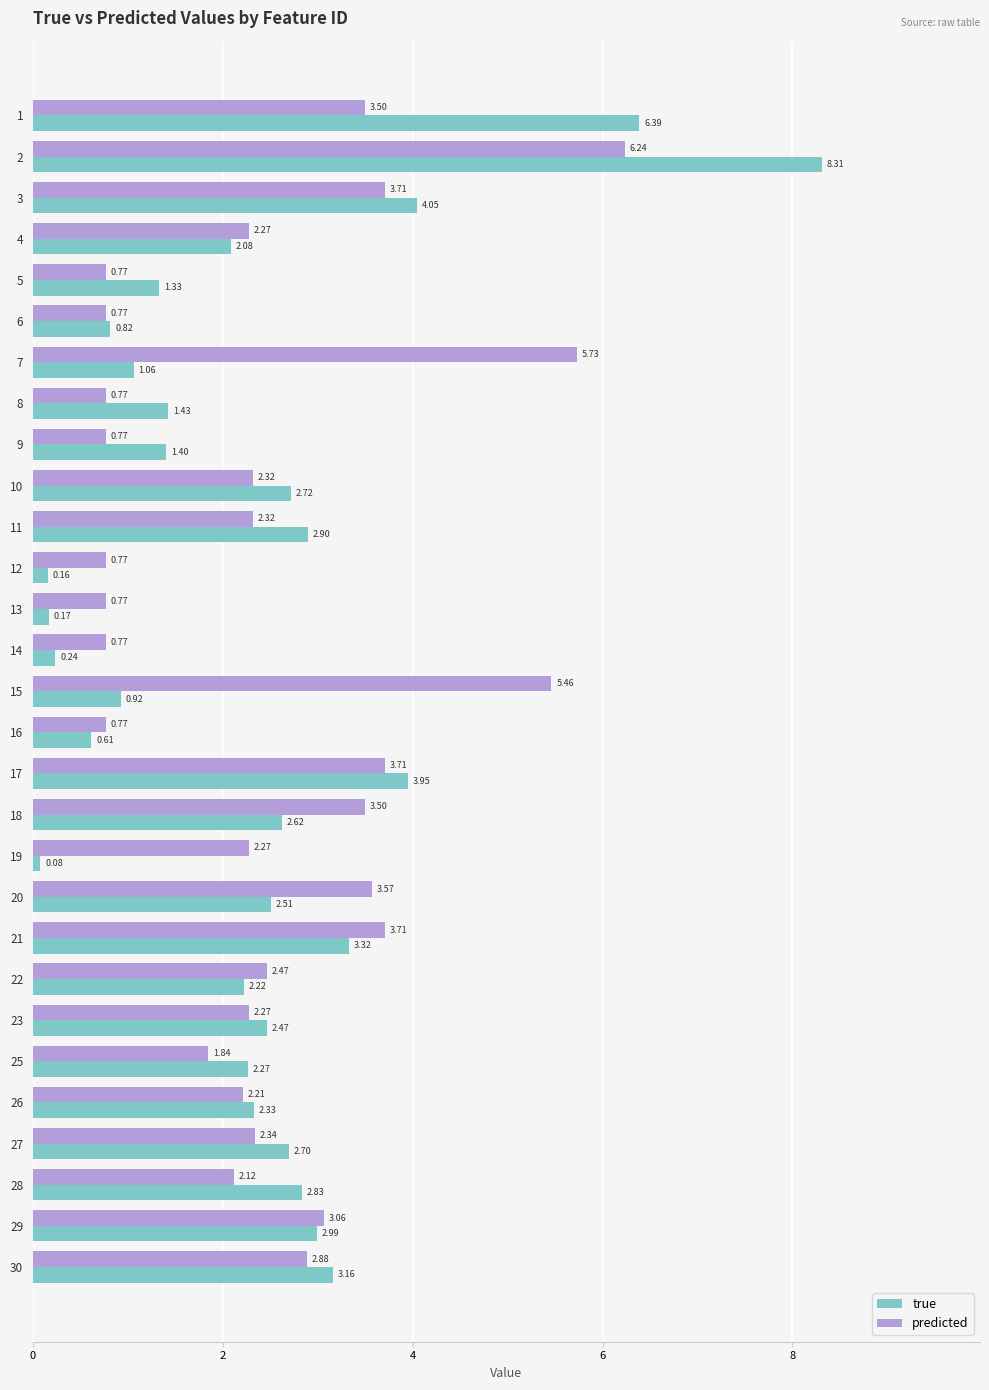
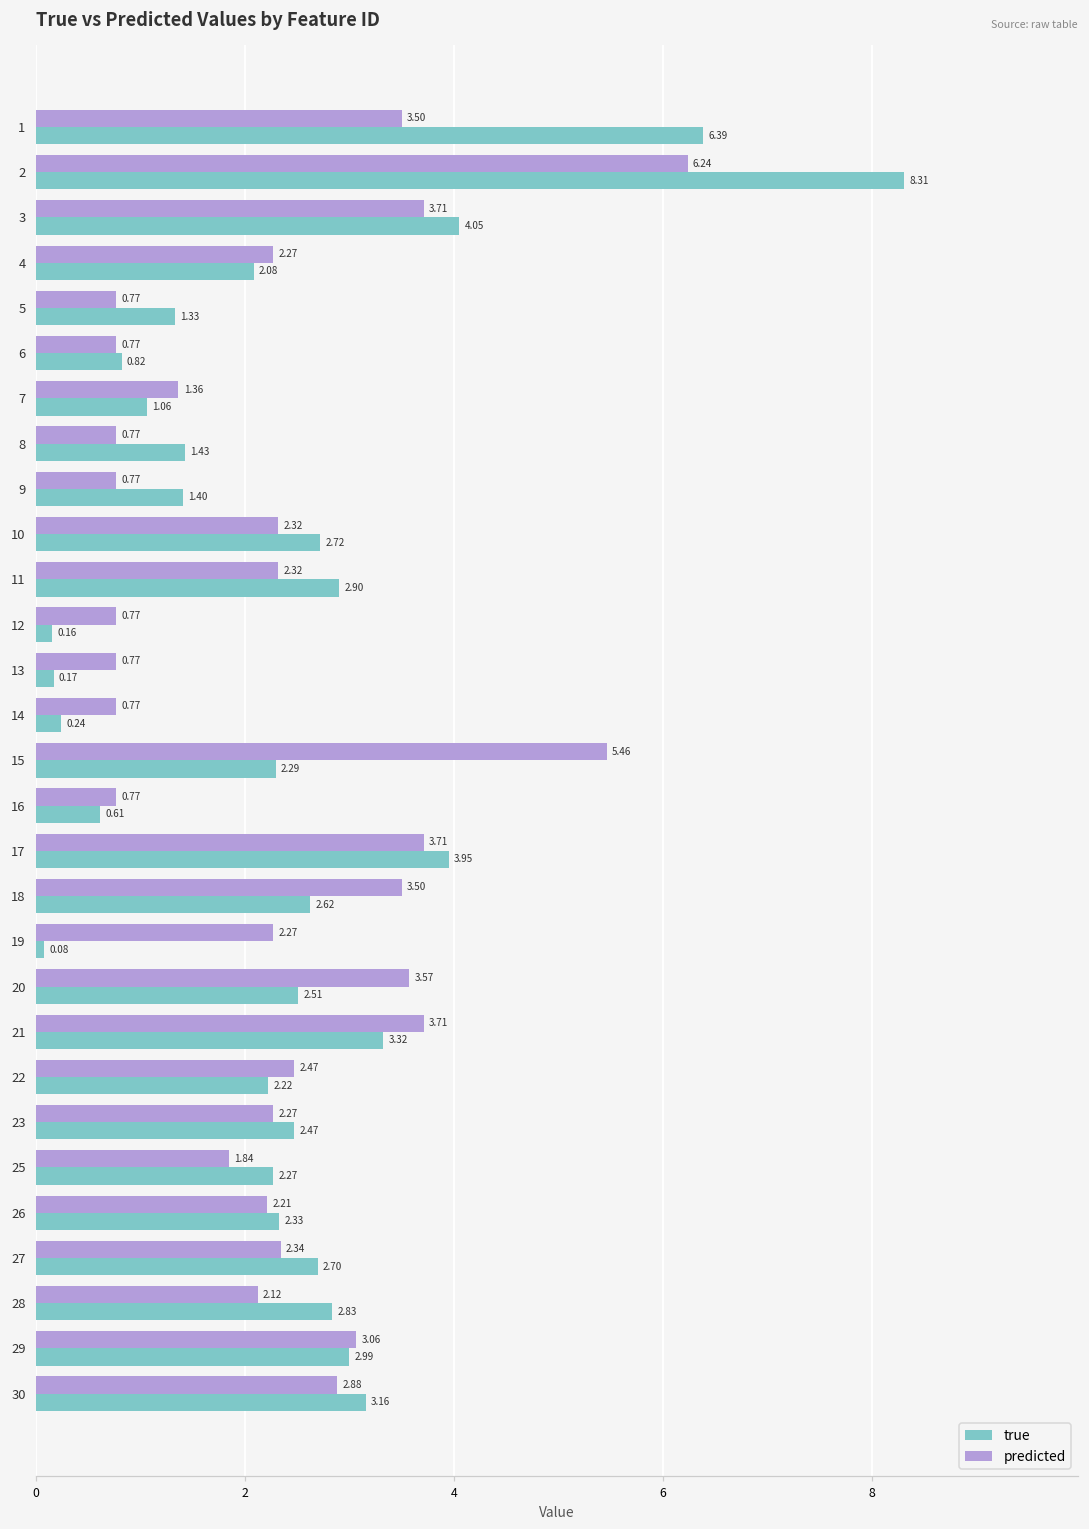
predicted, 7: 5.73 -> 1.36
true, 15: 0.92 -> 2.29
